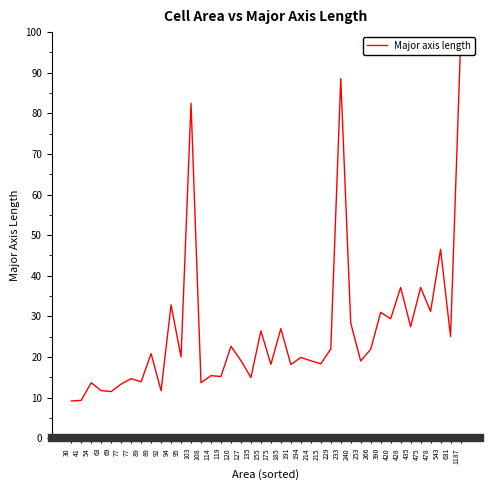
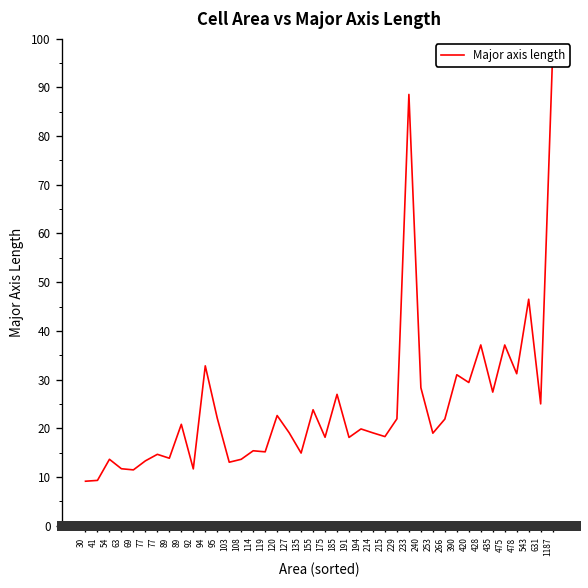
95: 20 -> 22
103: 82 -> 13
155: 26 -> 24
